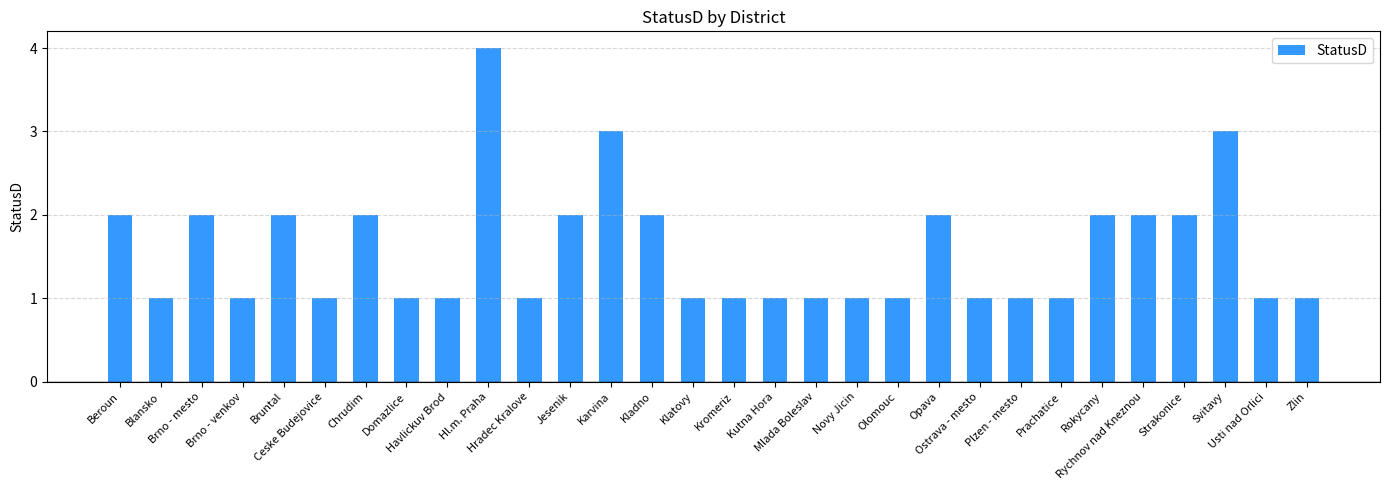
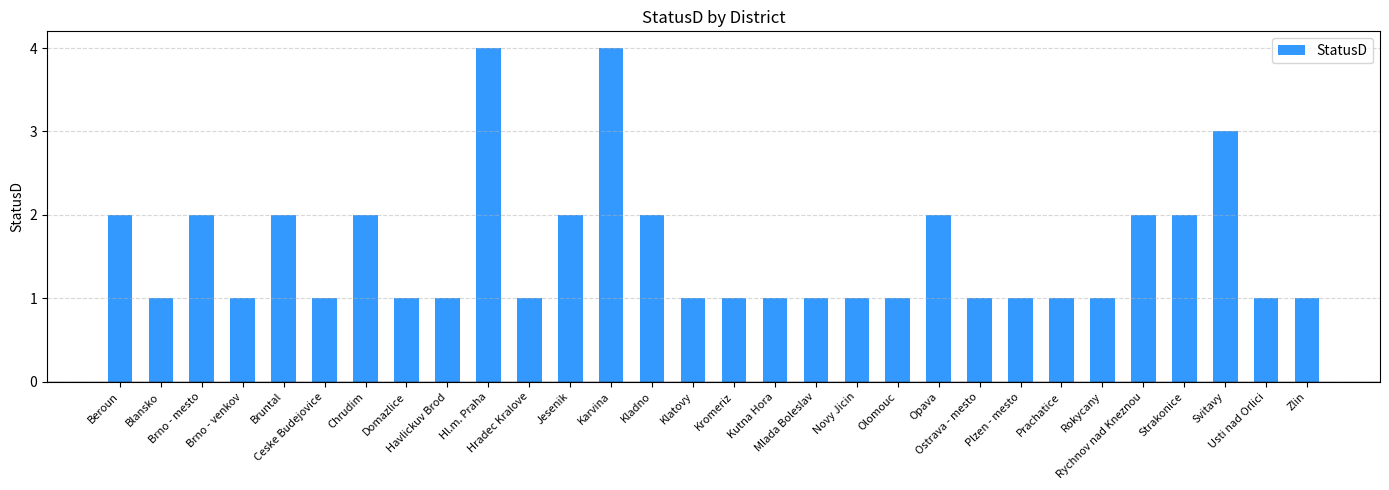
Karvina: 3 -> 4
Rokycany: 2 -> 1
